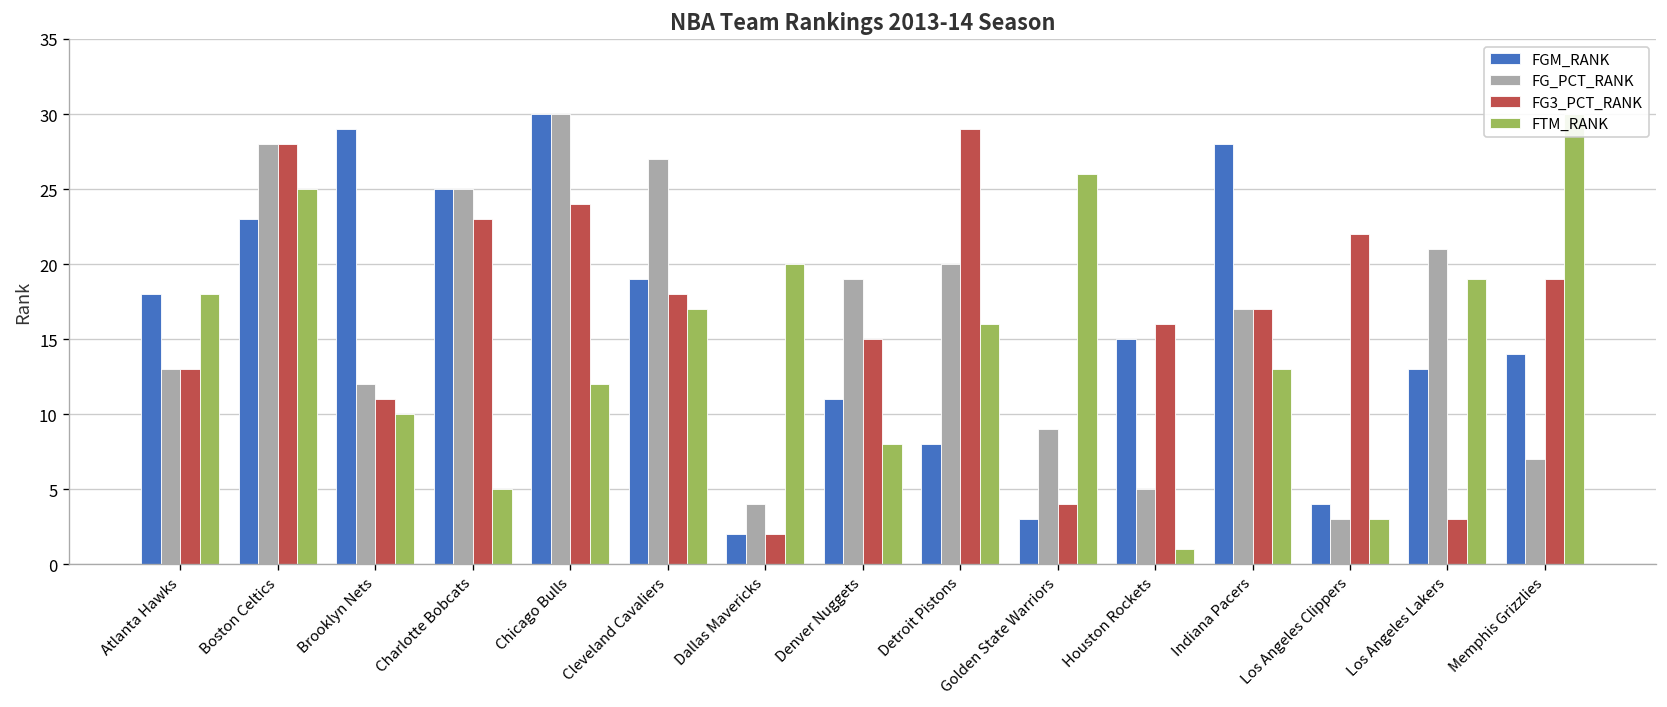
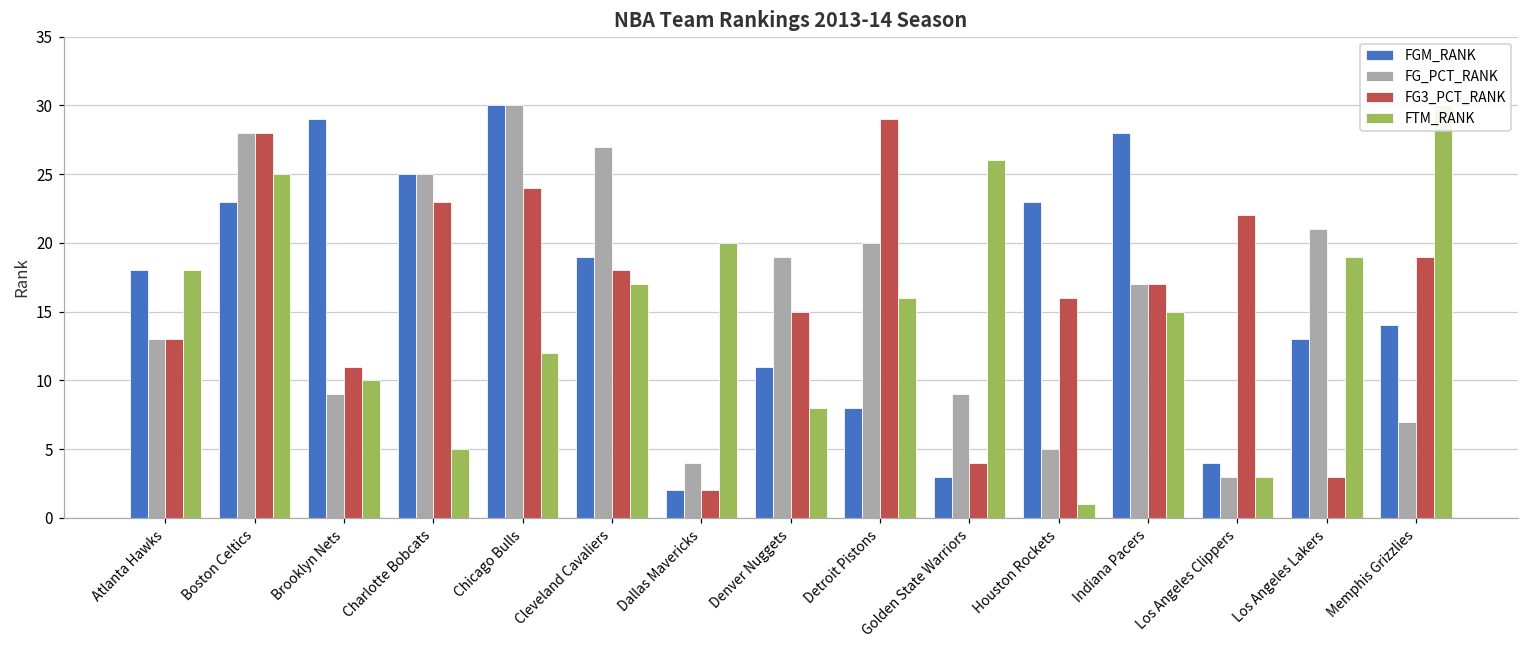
FG_PCT_RANK, Brooklyn Nets: 12 -> 9
FGM_RANK, Houston Rockets: 15 -> 23
FTM_RANK, Indiana Pacers: 13 -> 15
